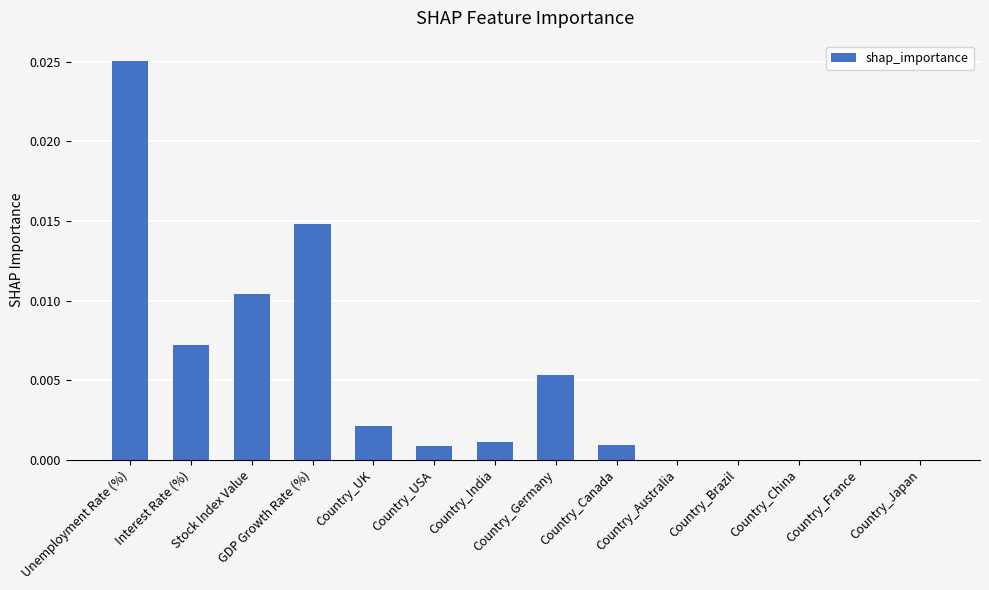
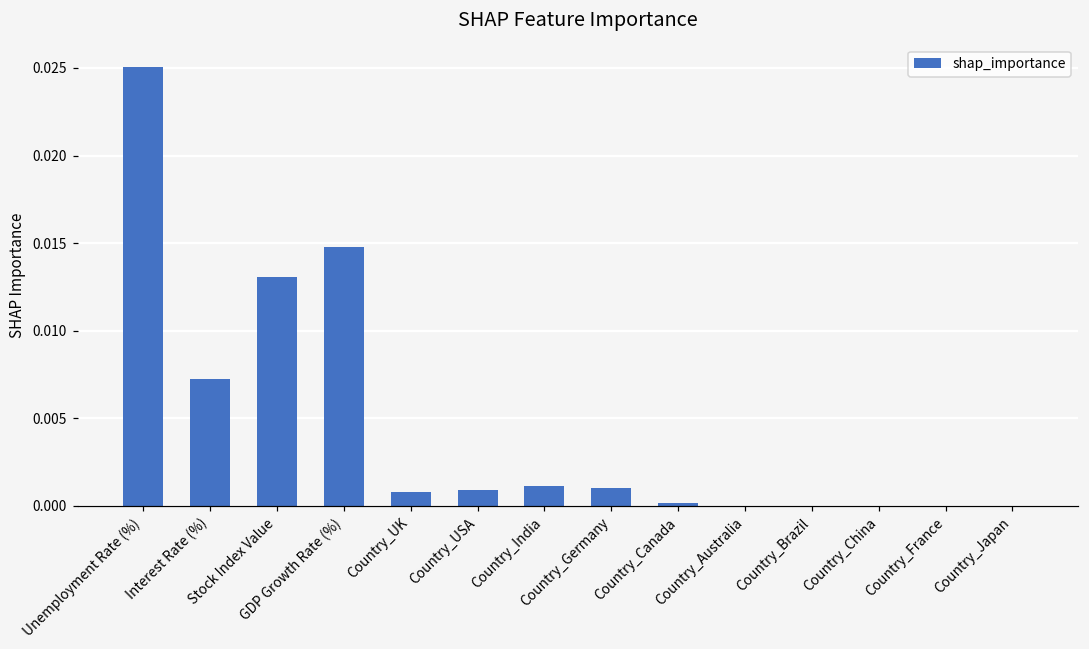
Stock Index Value: 0.0104 -> 0.0130
Country_UK: 0.0021 -> 0.0008
Country_Germany: 0.0053 -> 0.0010
Country_Canada: 0.0009 -> 0.0001
